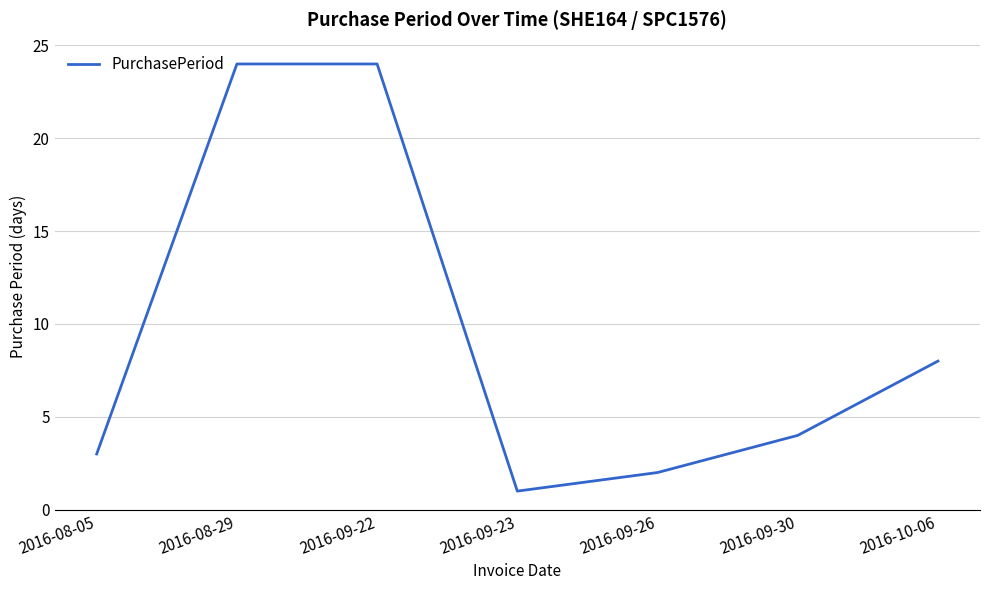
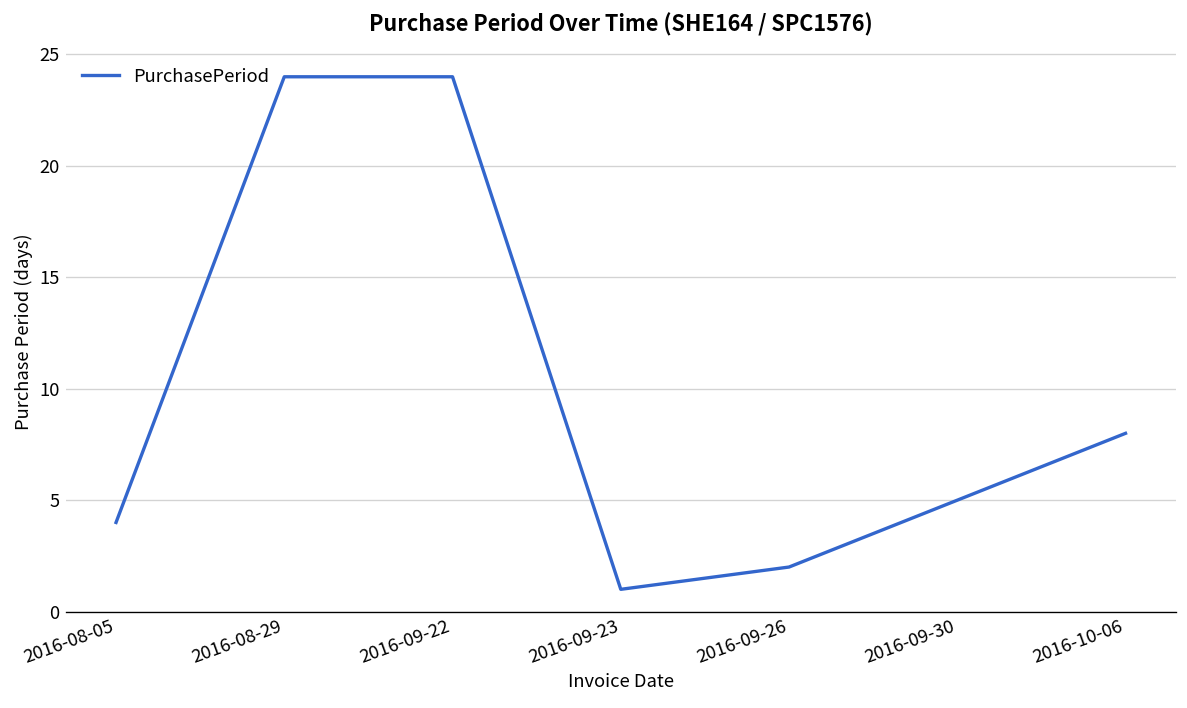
2016-08-05: 3 -> 4
2016-09-30: 4 -> 5
